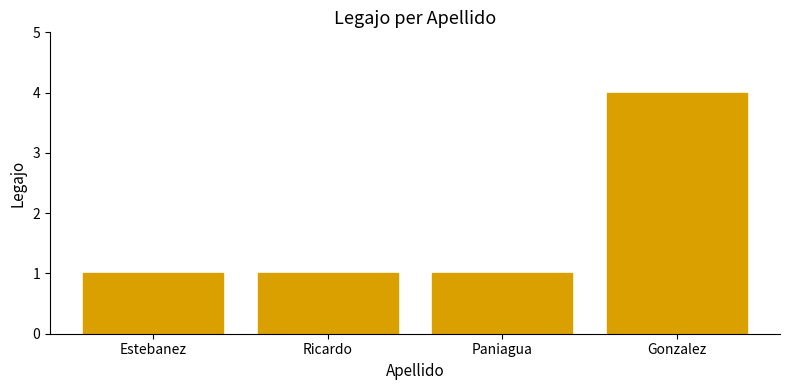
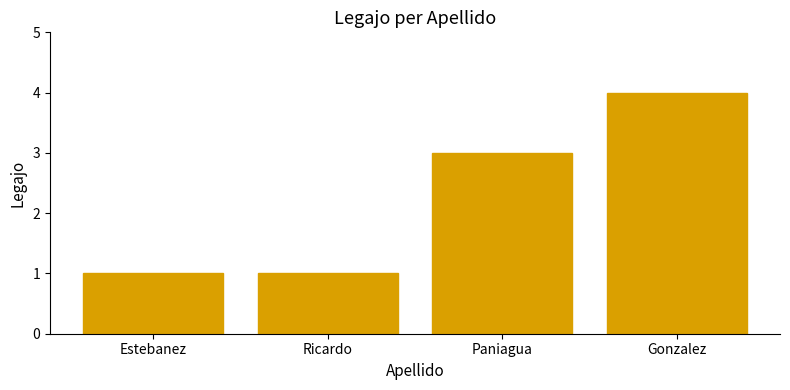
Paniagua: 1 -> 3
